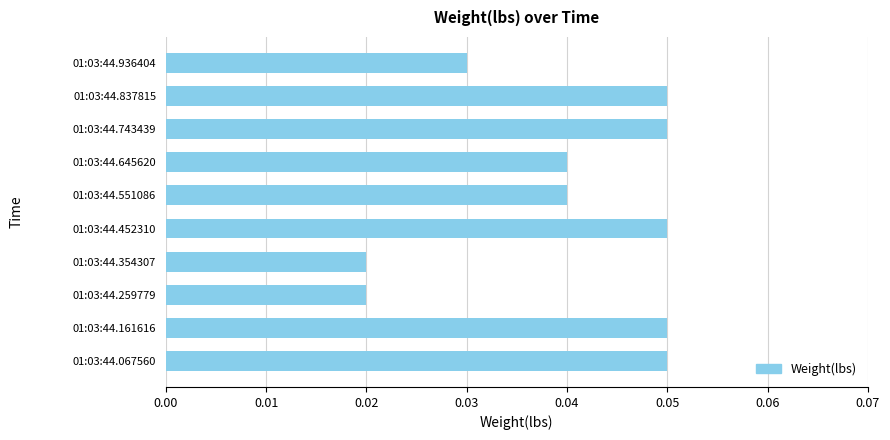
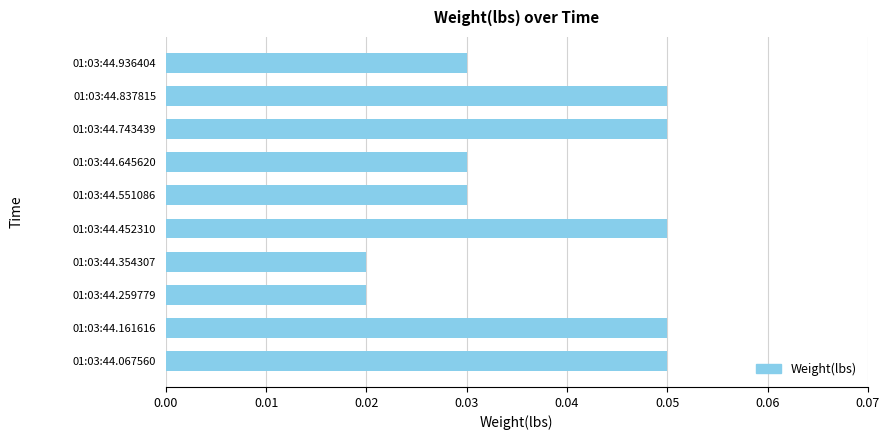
01:03:44.645620: 0.04 -> 0.03
01:03:44.551086: 0.04 -> 0.03
